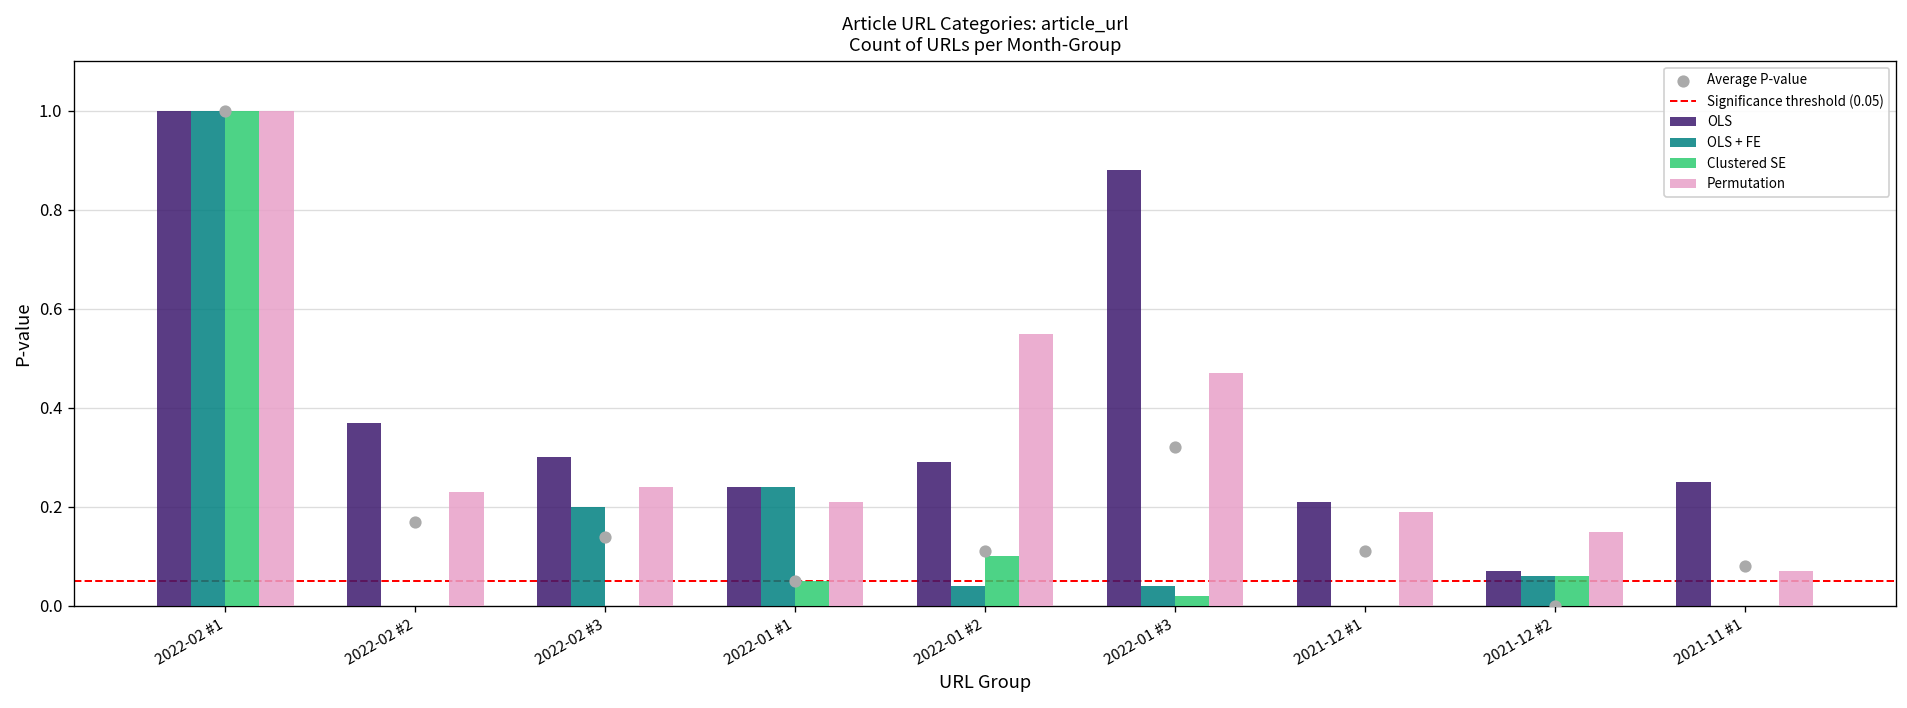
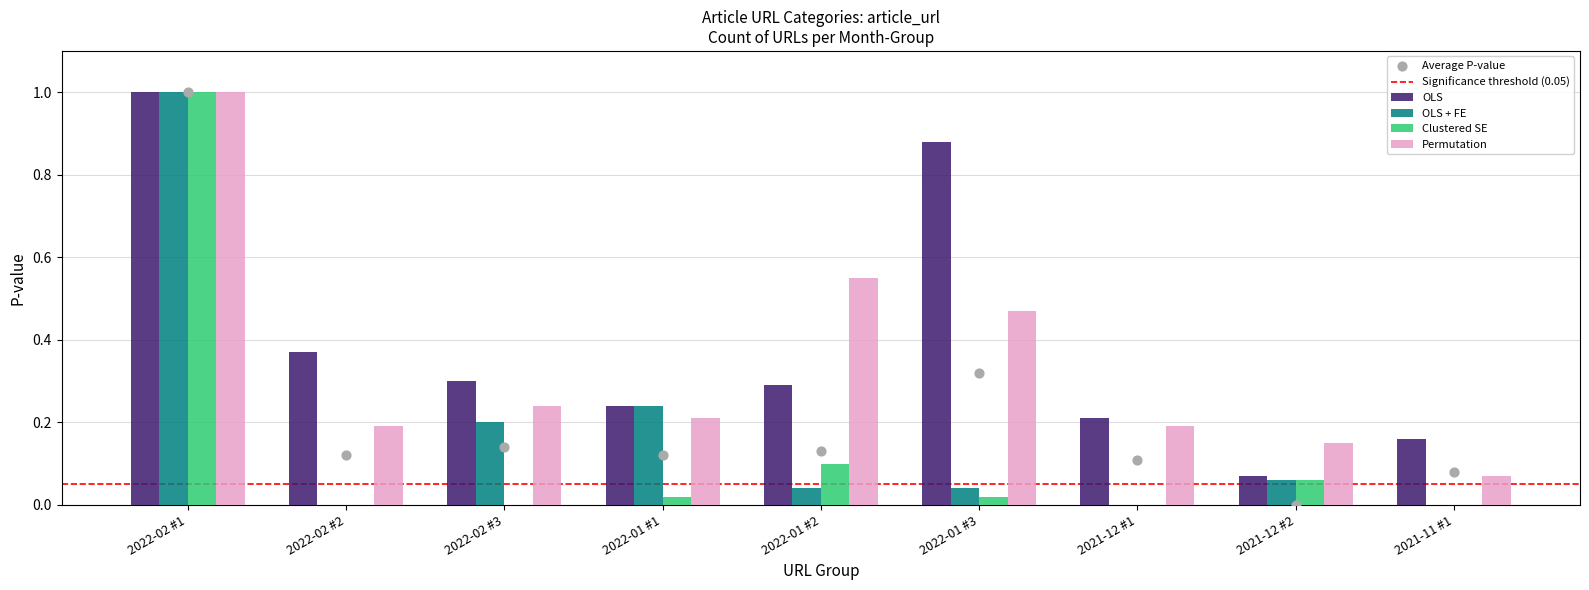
Average P-value, 2022-02 #2: 0.17 -> 0.12
Permutation, 2022-02 #2: 0.23 -> 0.19
Average P-value, 2022-01 #1: 0.05 -> 0.12
Clustered SE, 2022-01 #1: 0.05 -> 0.02
Average P-value, 2022-01 #2: 0.11 -> 0.13
OLS, 2021-11 #1: 0.25 -> 0.16
